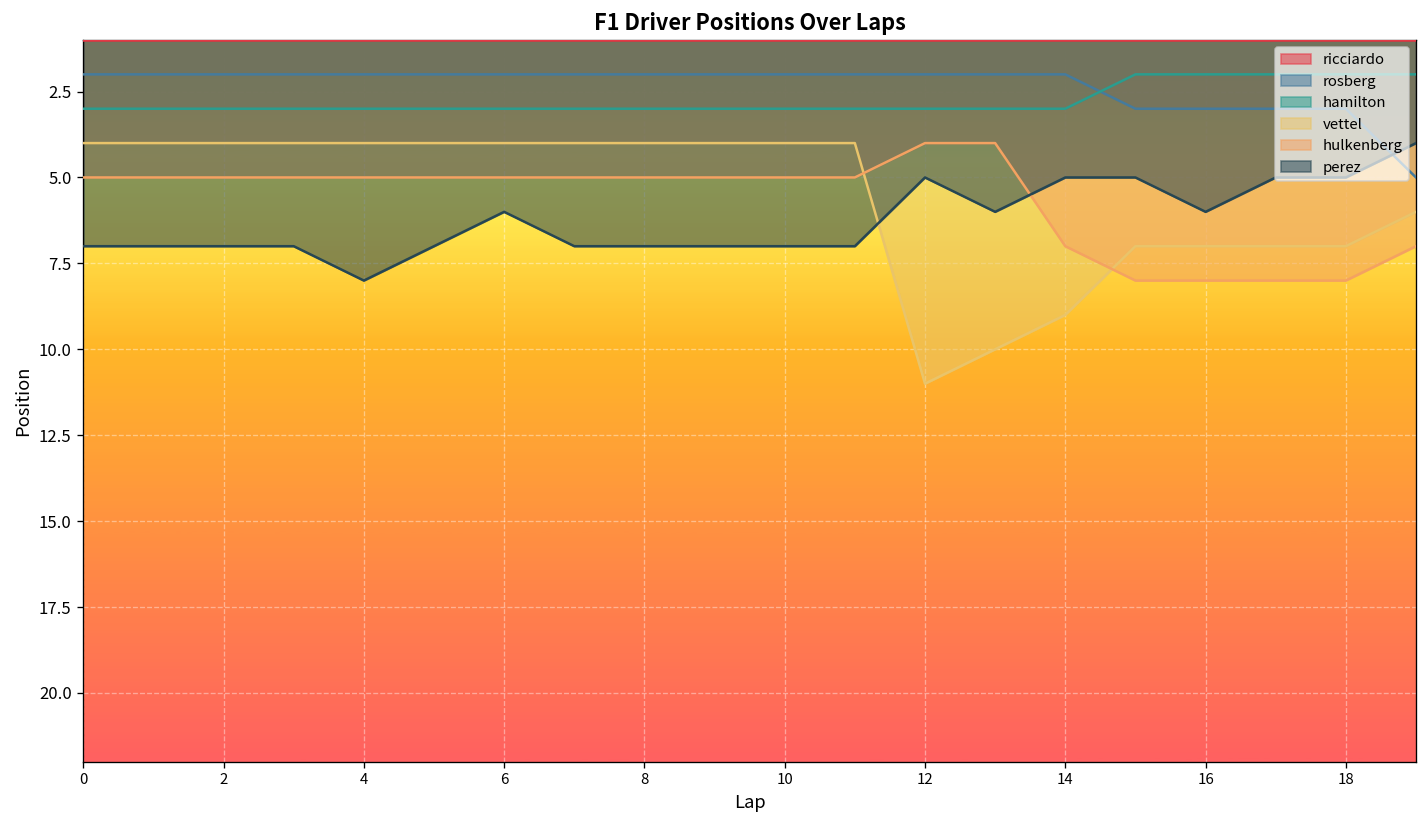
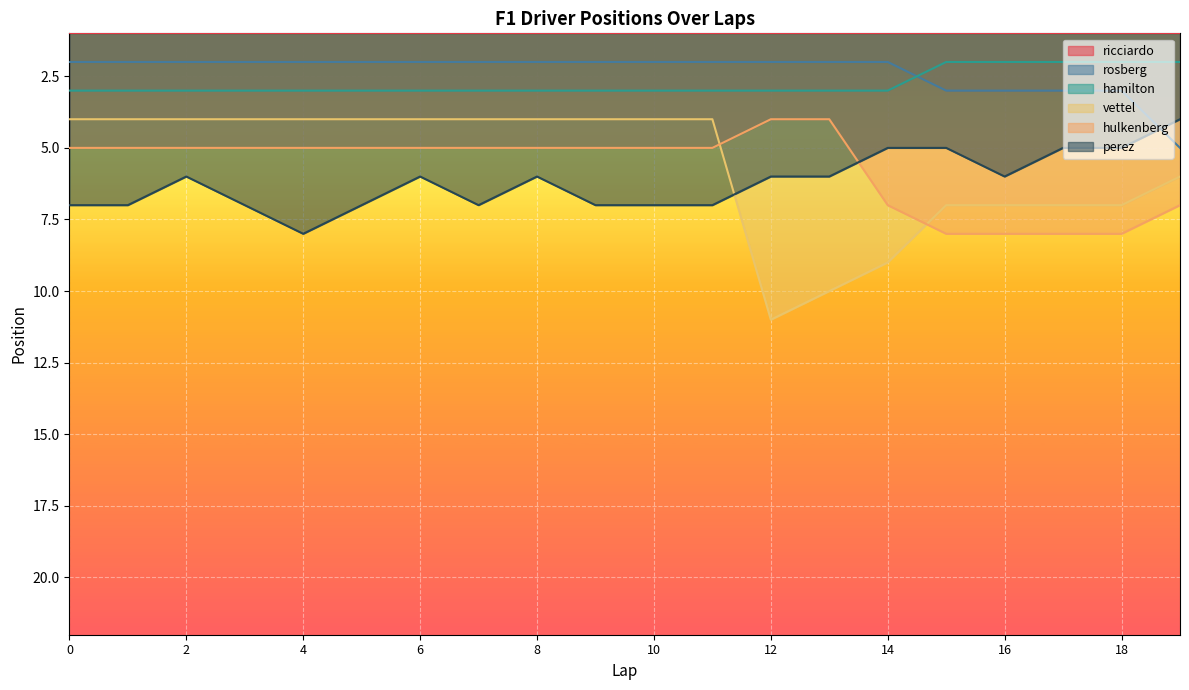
perez, 2: 7 -> 6
perez, 8: 7 -> 6
perez, 12: 5 -> 6
